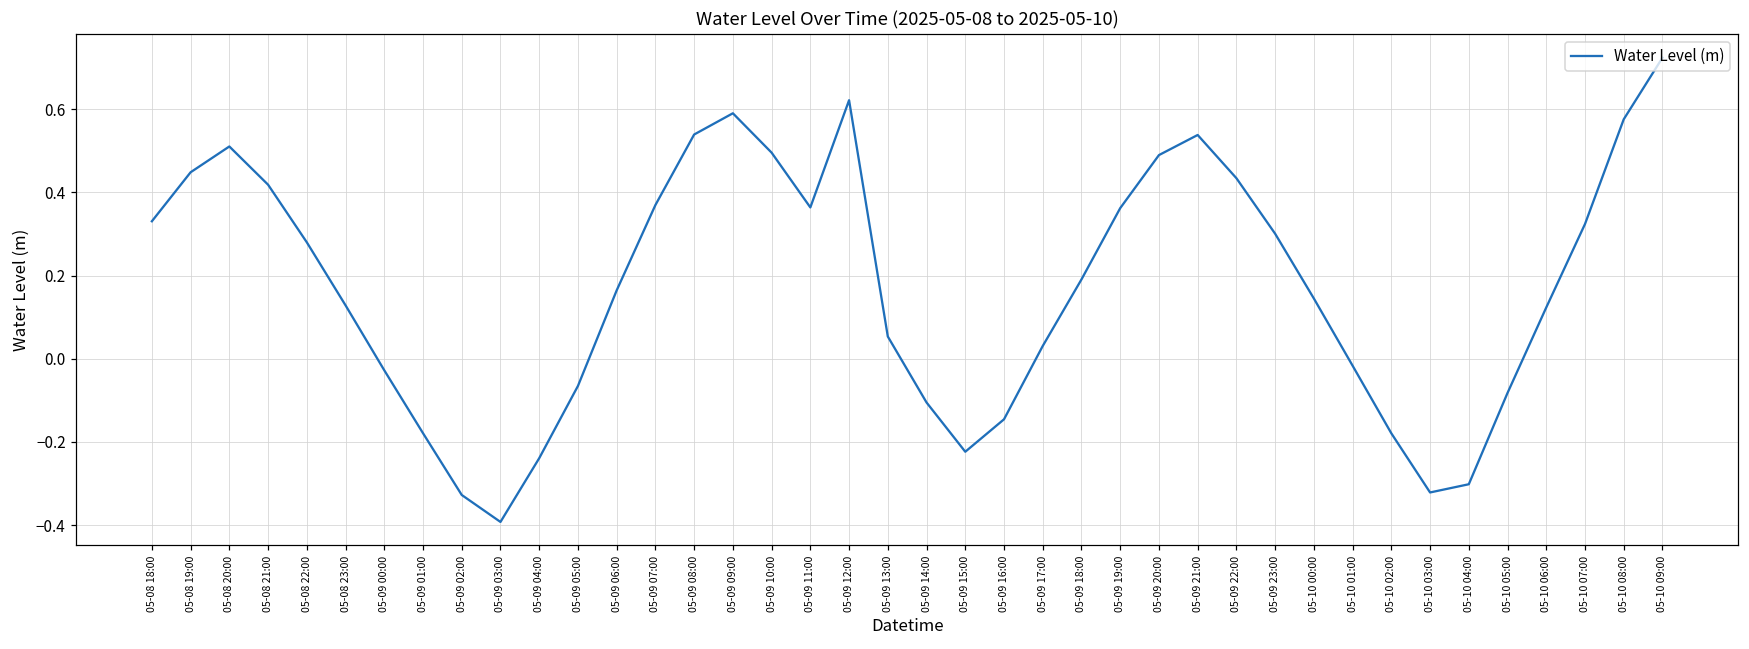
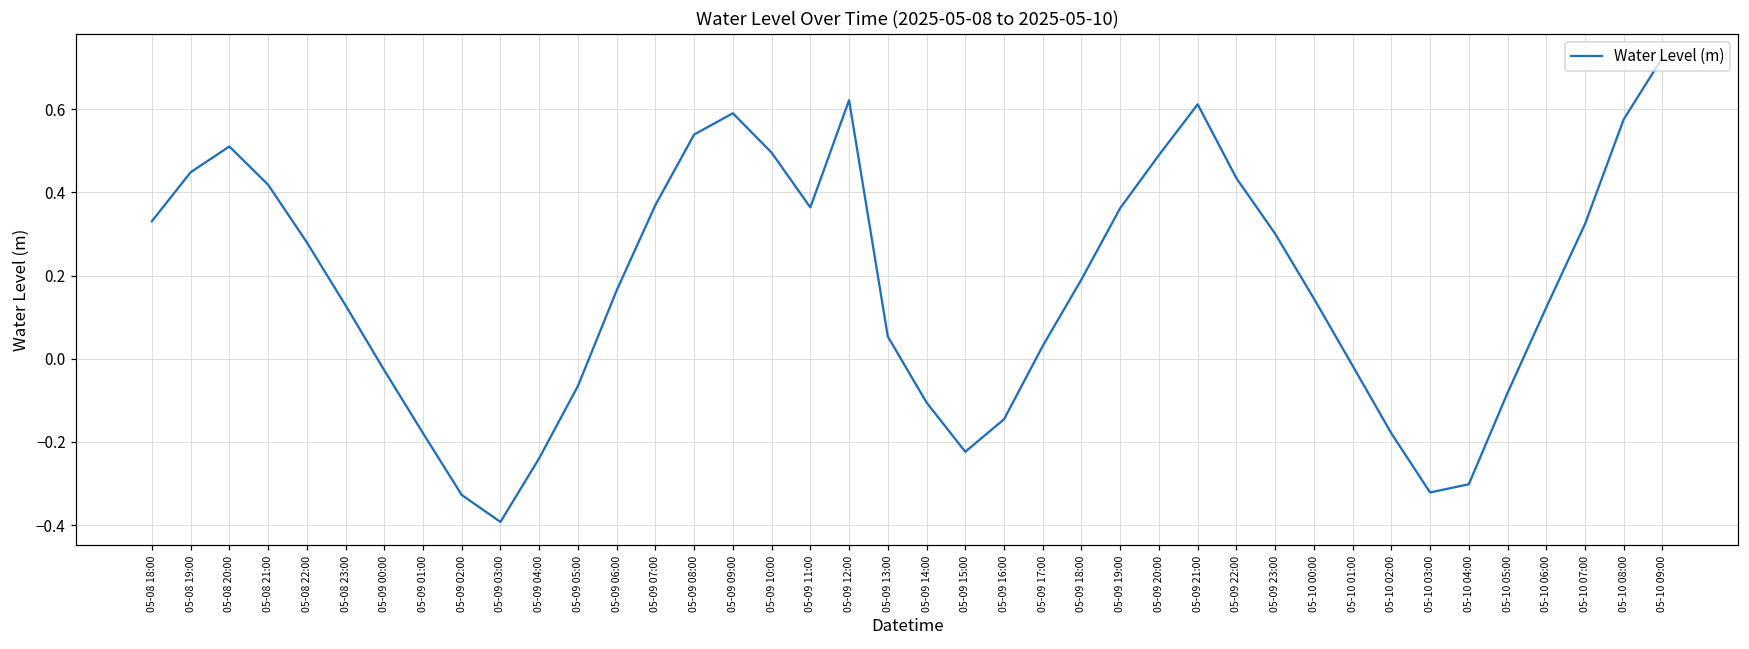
05-09 21:00: 0.54 -> 0.61
